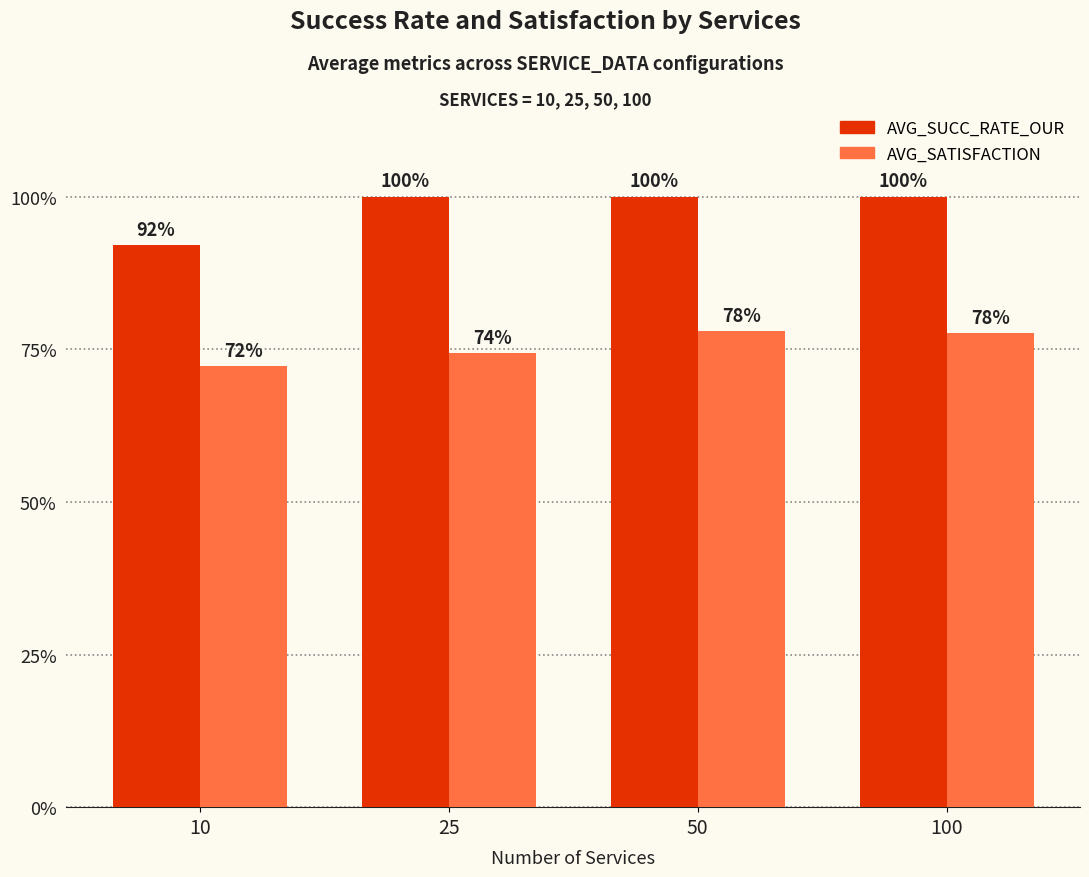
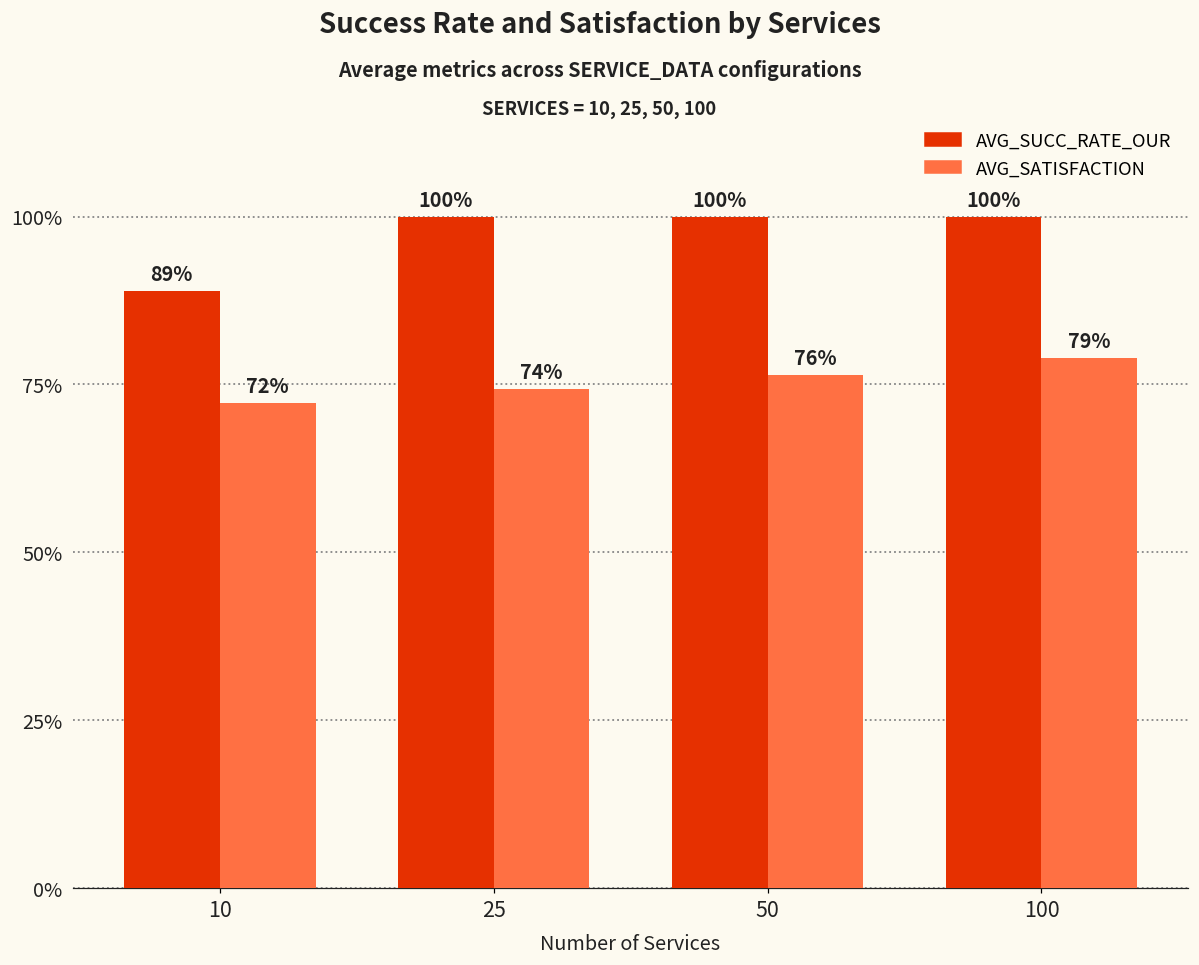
AVG_SUCC_RATE_OUR, 10: 92% -> 89%
AVG_SATISFACTION, 50: 78% -> 76%
AVG_SATISFACTION, 100: 78% -> 79%
